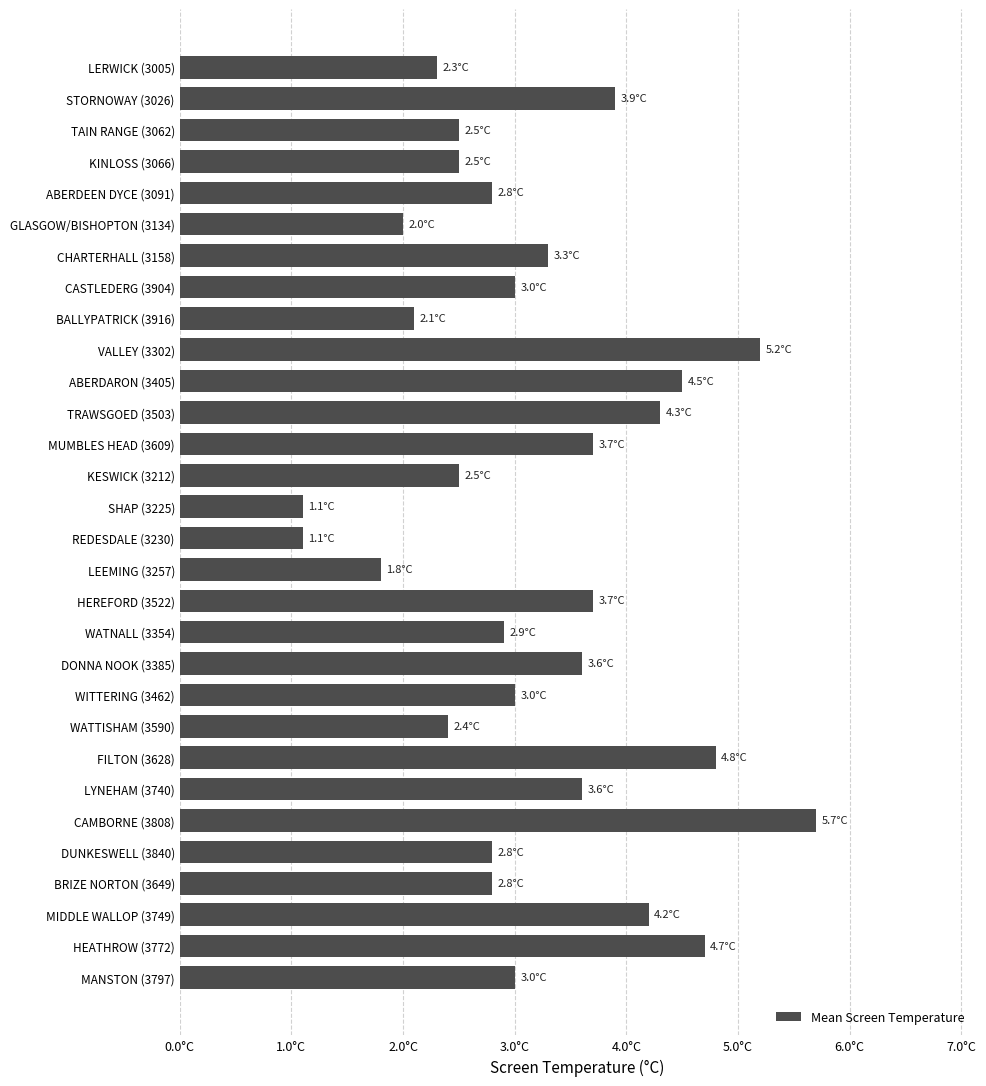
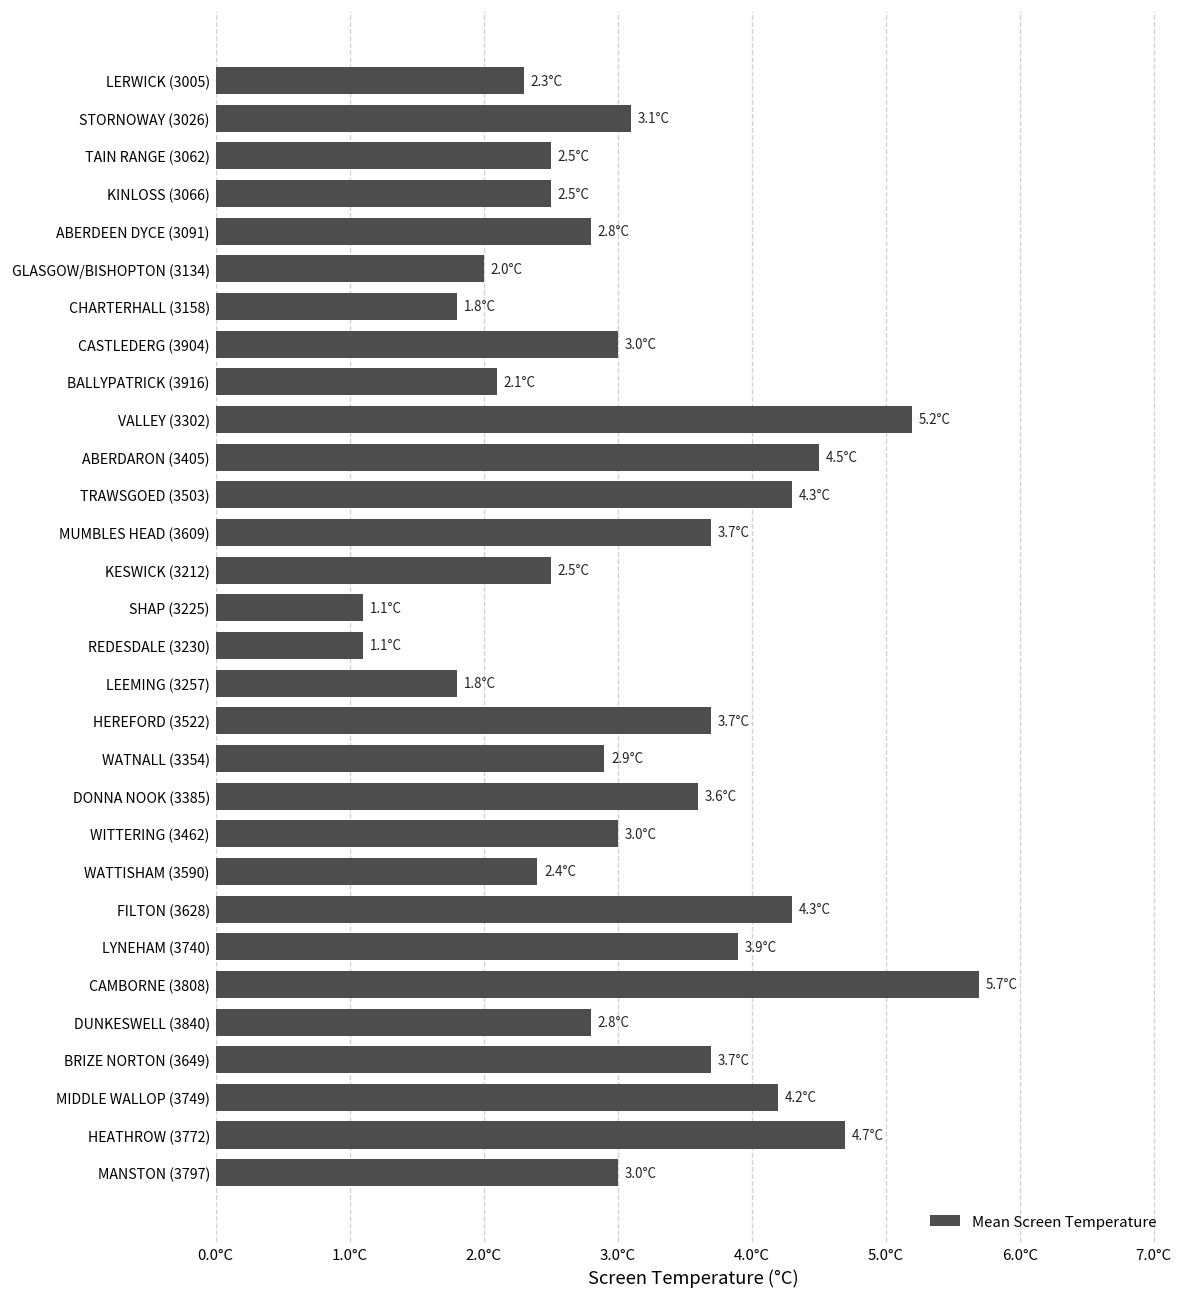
STORNOWAY (3026): 3.9°C -> 3.1°C
CHARTERHALL (3158): 3.3°C -> 1.8°C
FILTON (3628): 4.8°C -> 4.3°C
LYNEHAM (3740): 3.6°C -> 3.9°C
BRIZE NORTON (3649): 2.8°C -> 3.7°C
